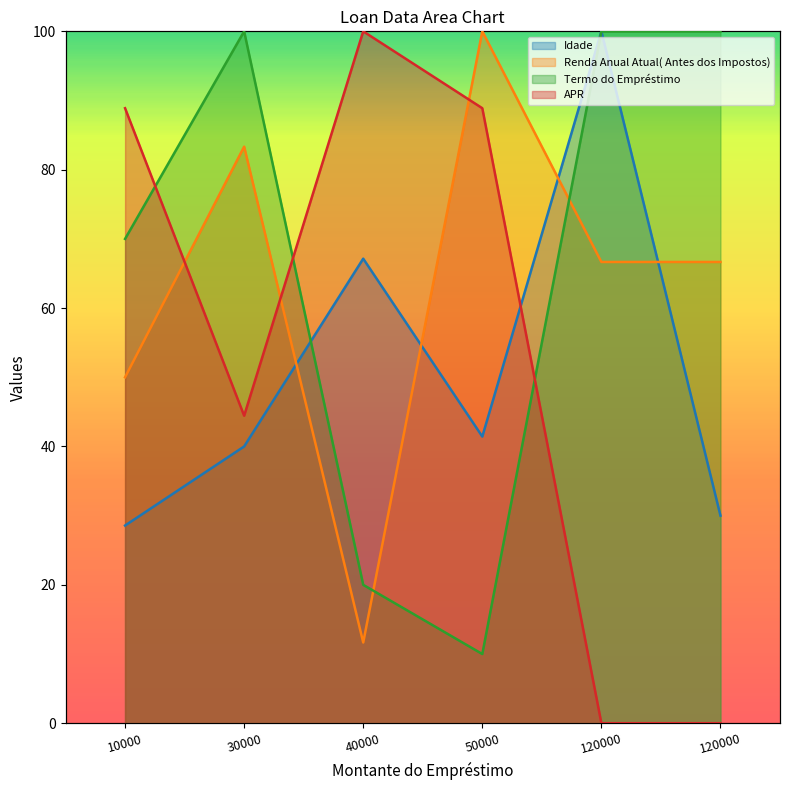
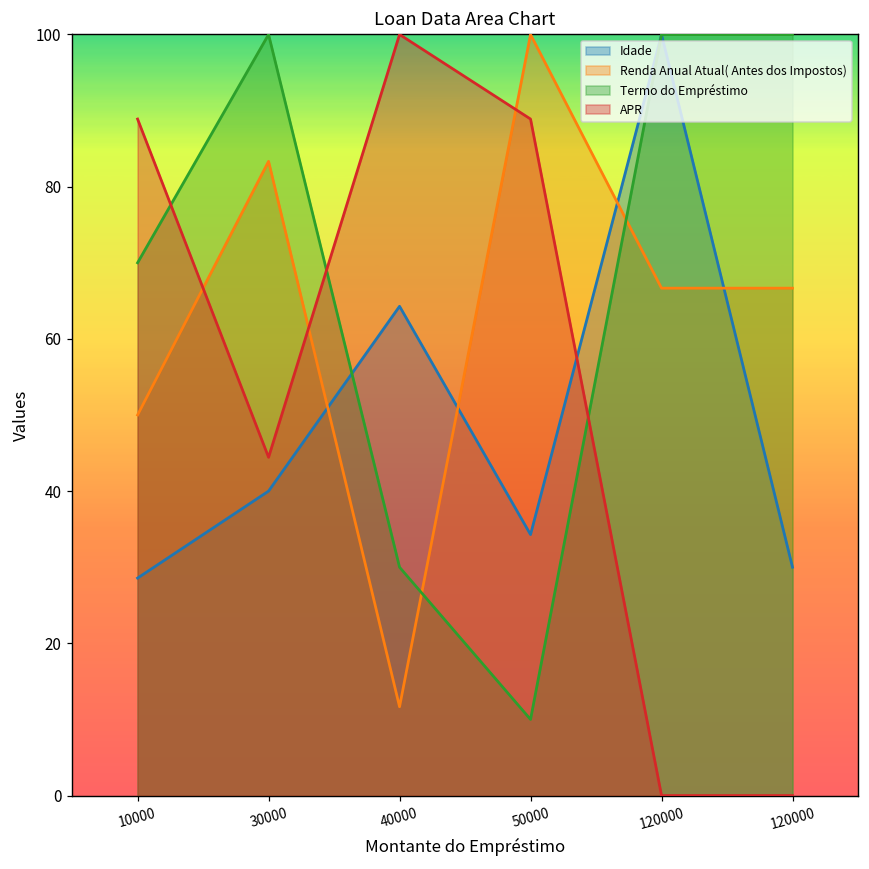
Idade, 40000: 67 -> 64
Termo do Empréstimo, 40000: 20 -> 30
Idade, 50000: 41 -> 34
